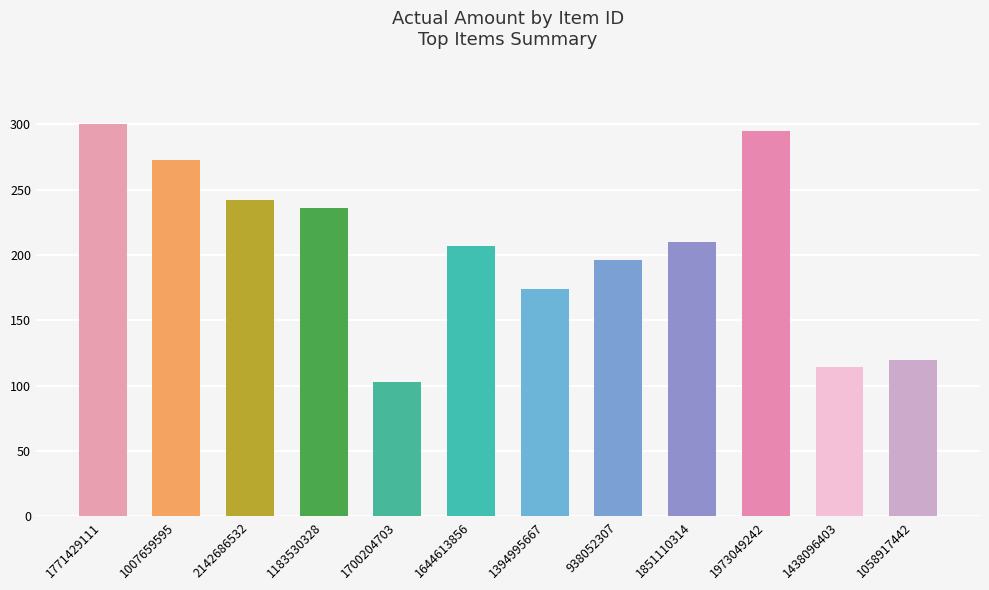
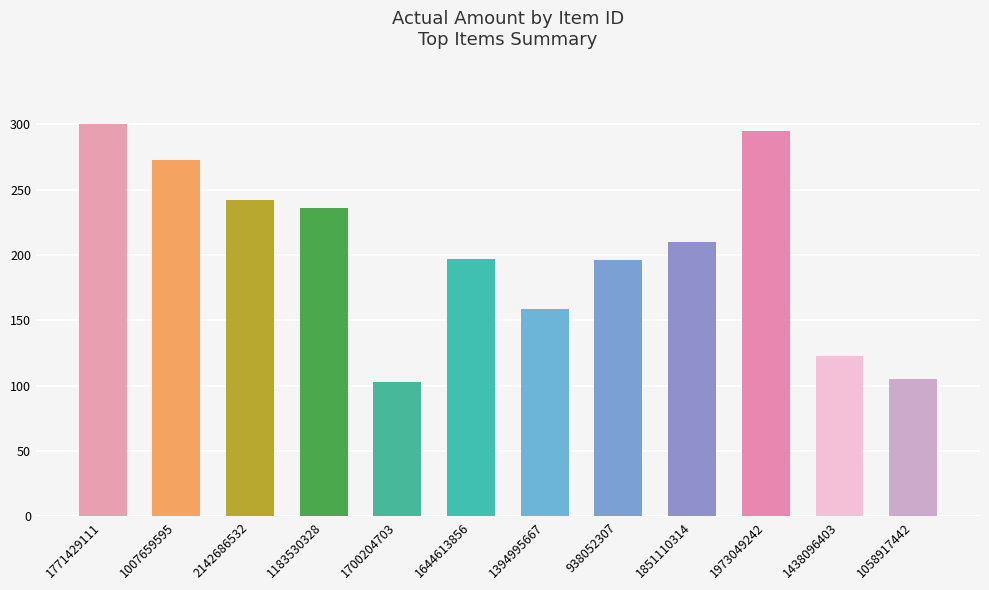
1644613856: 207 -> 197
1394995667: 174 -> 159
1438096403: 114 -> 123
1058917442: 120 -> 105
